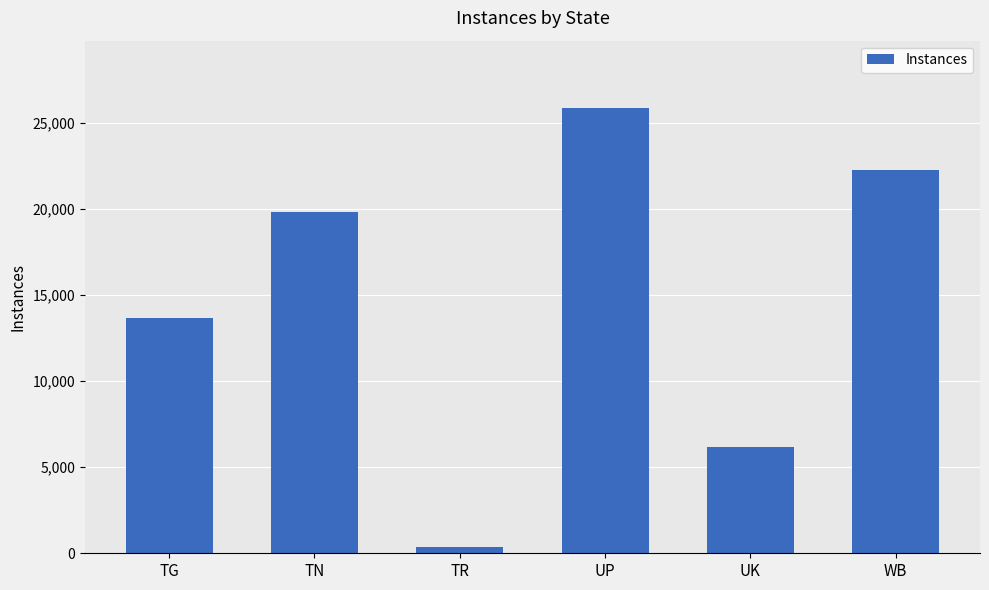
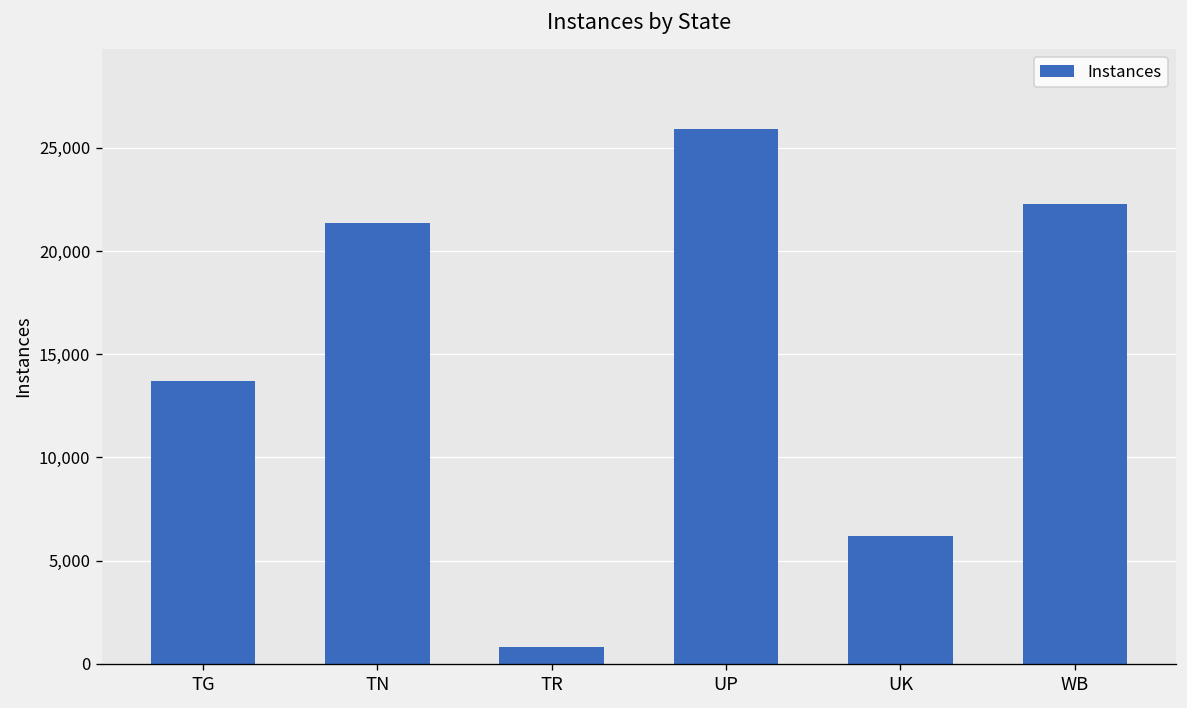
TN: 19,800 -> 21,400
TR: 300 -> 800
